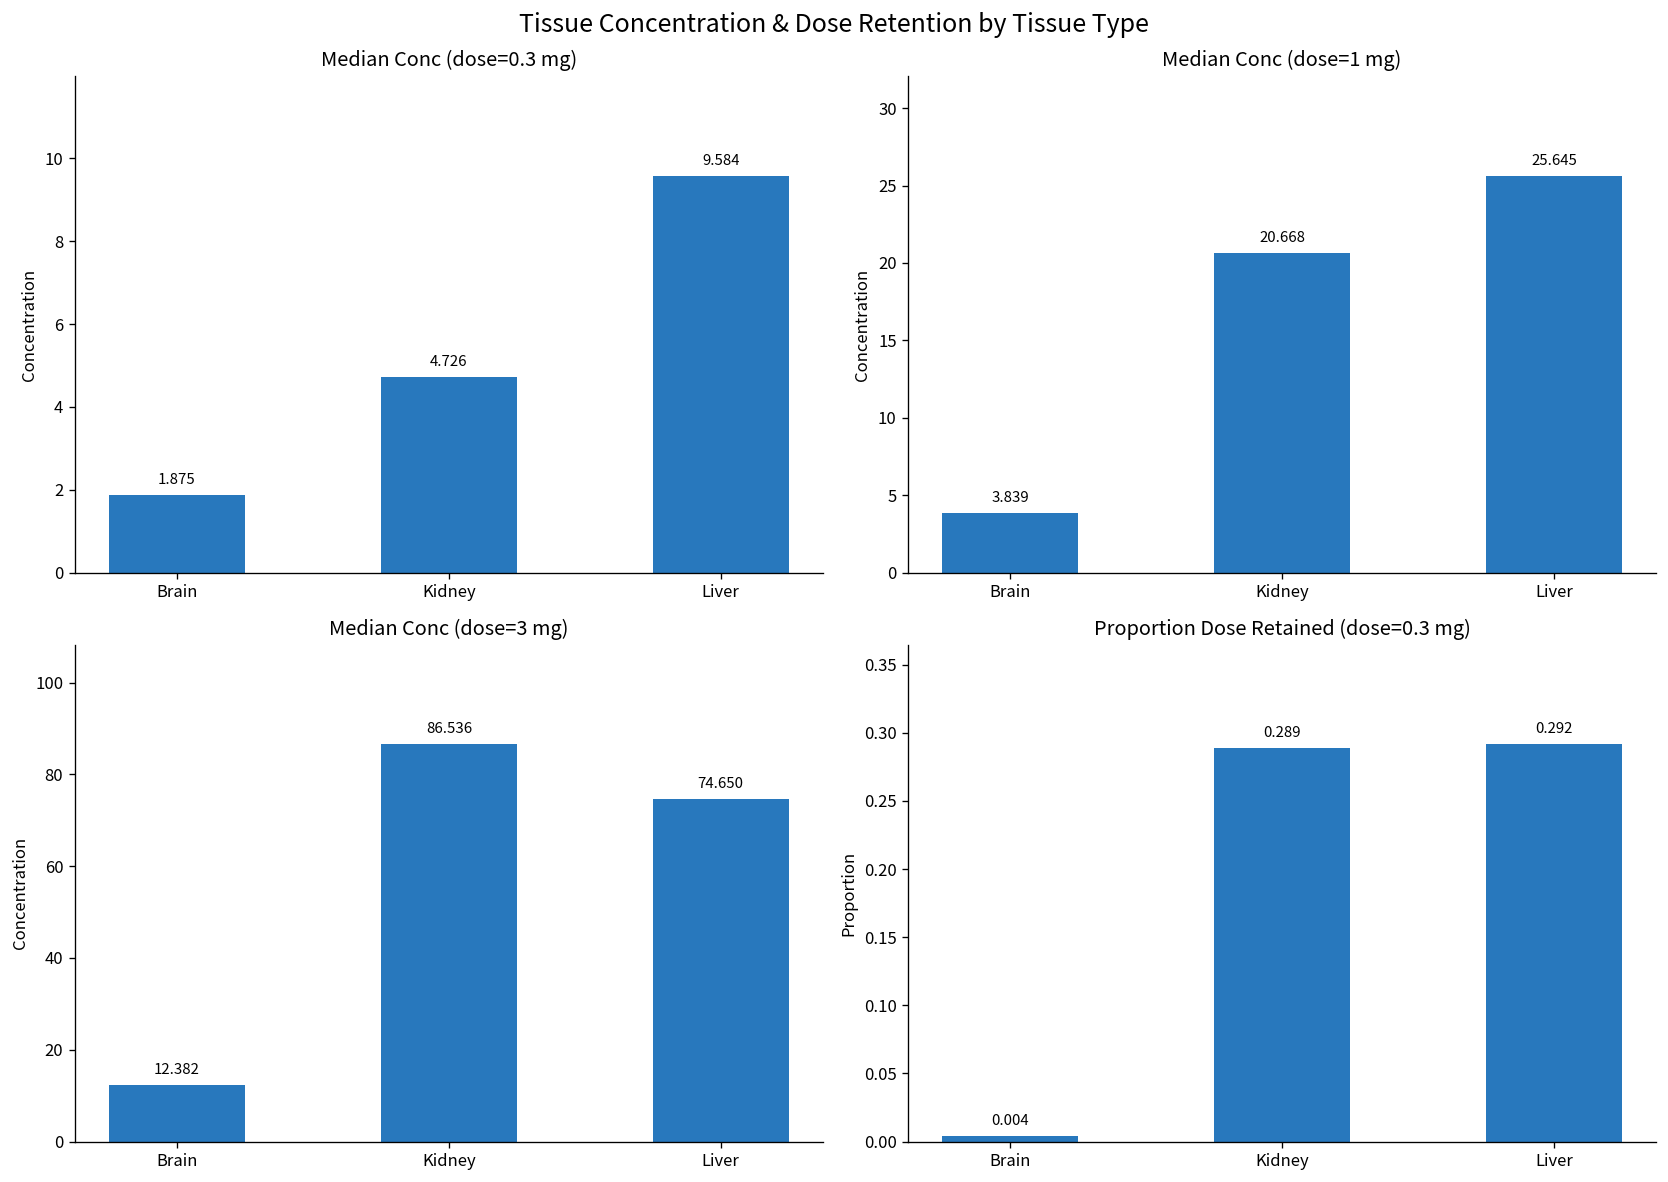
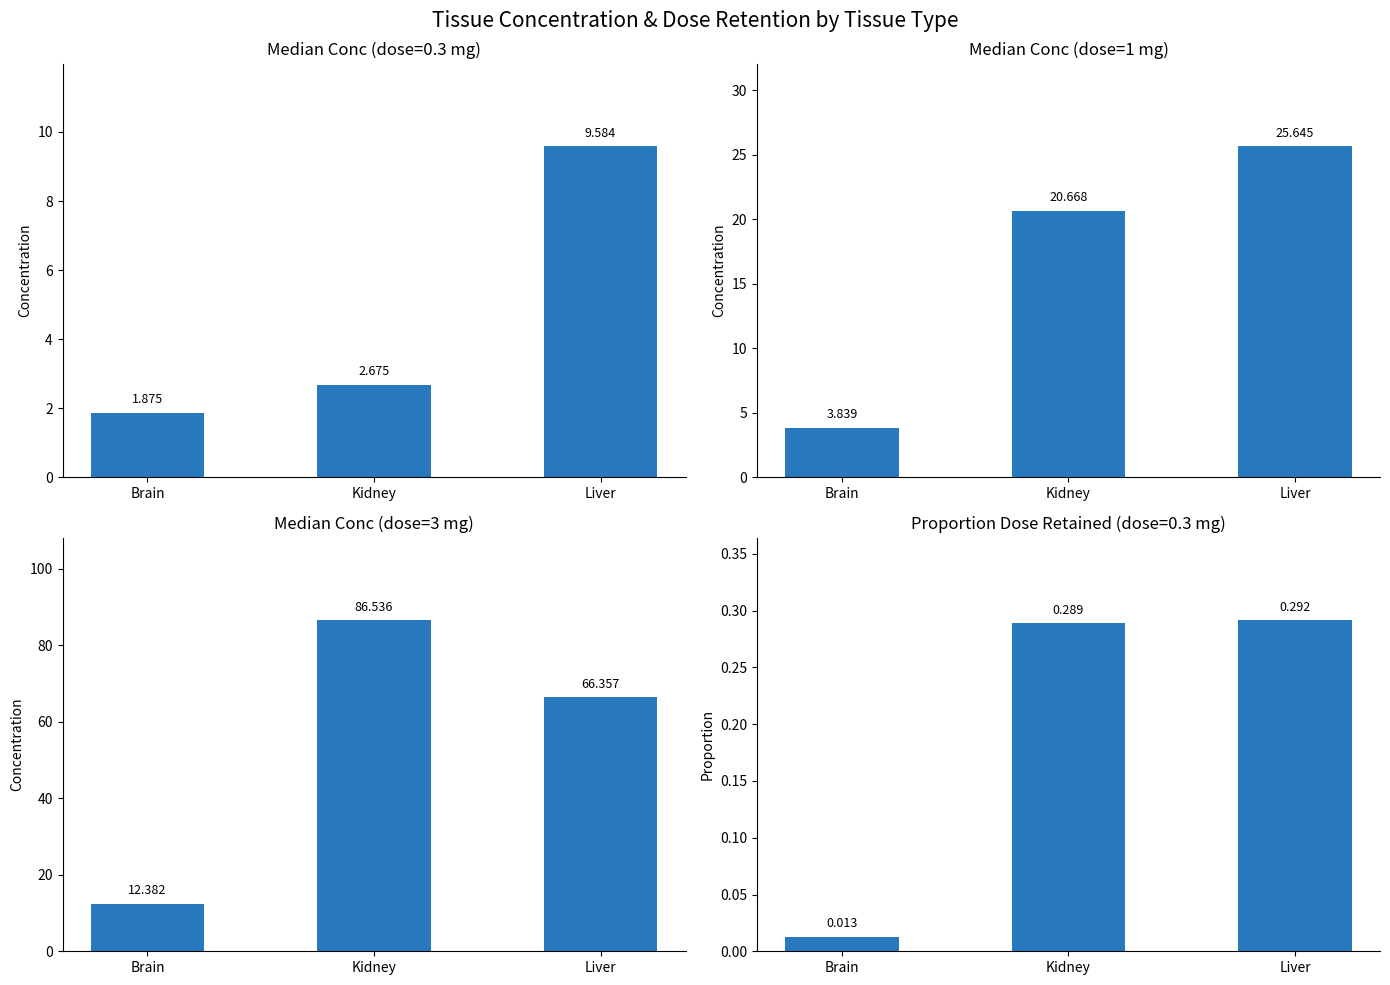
Median Conc (dose=0.3 mg), Kidney: 4.726 -> 2.675
Median Conc (dose=3 mg), Liver: 74.650 -> 66.357
Proportion Dose Retained (dose=0.3 mg), Brain: 0.004 -> 0.013
